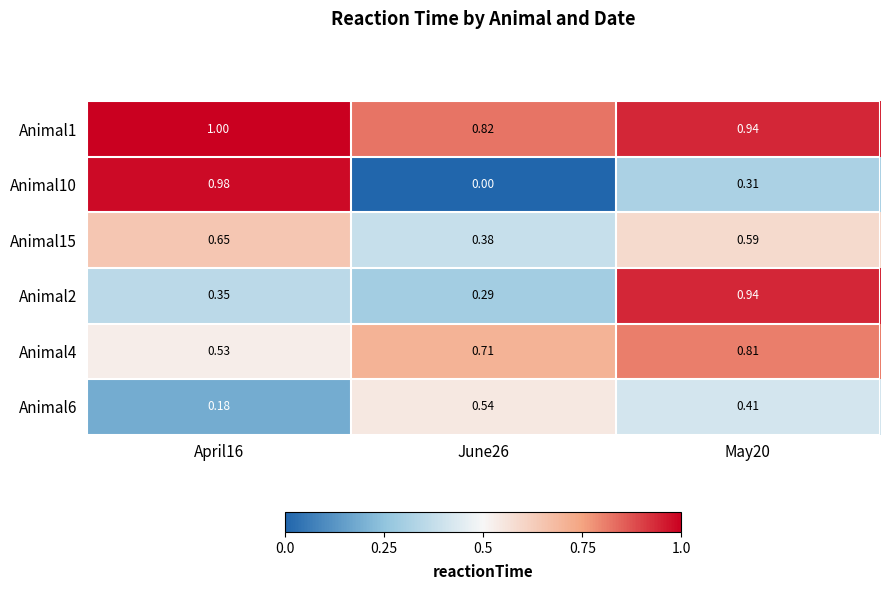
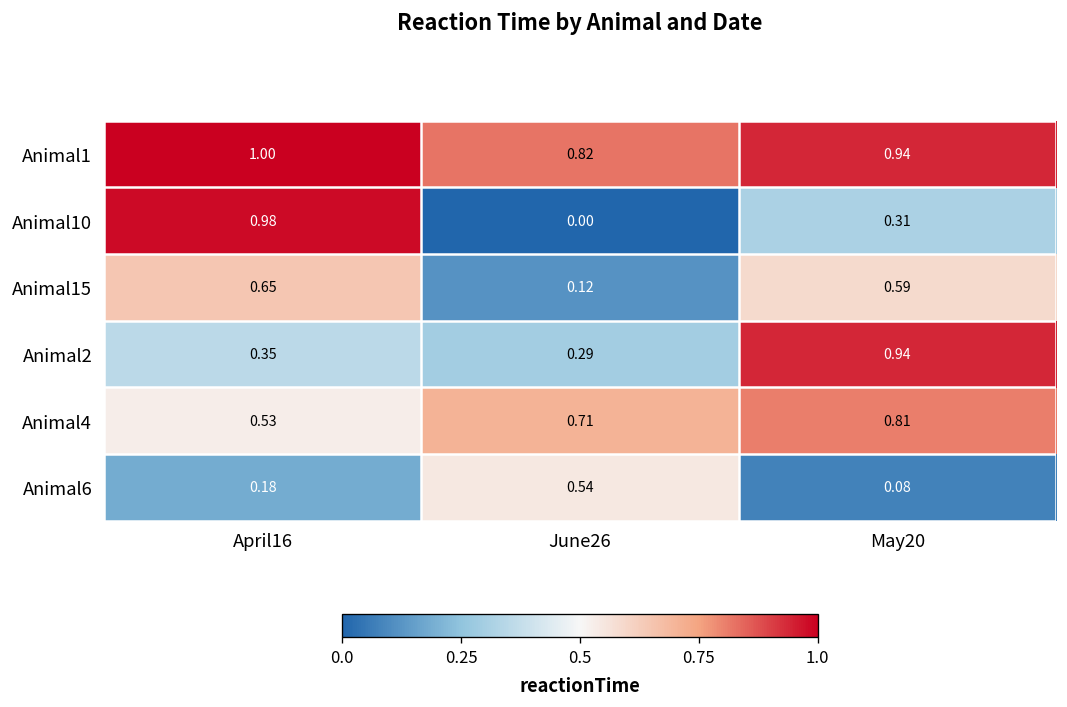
Animal15, June26: 0.38 -> 0.12
Animal6, May20: 0.41 -> 0.08
